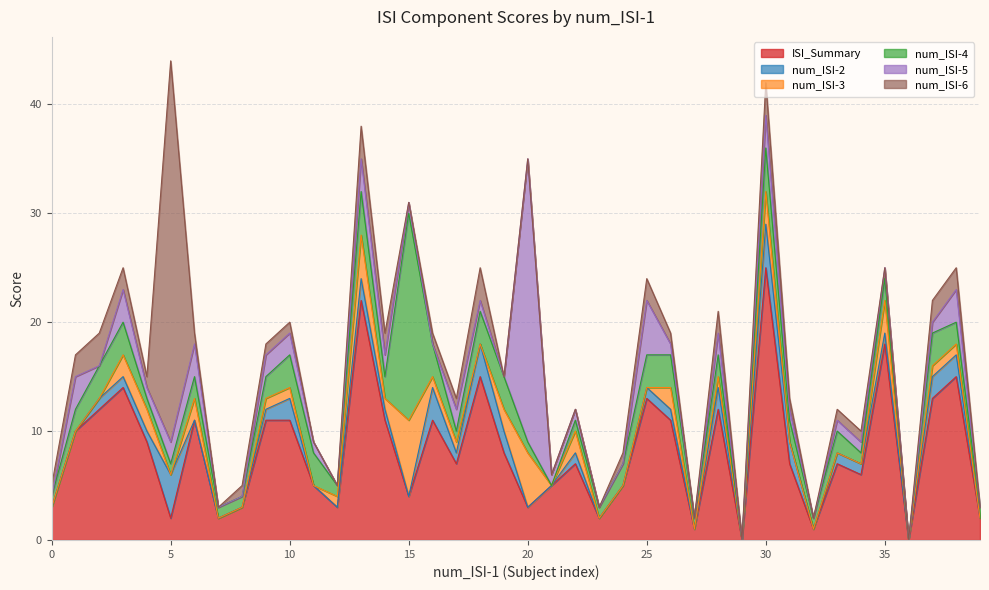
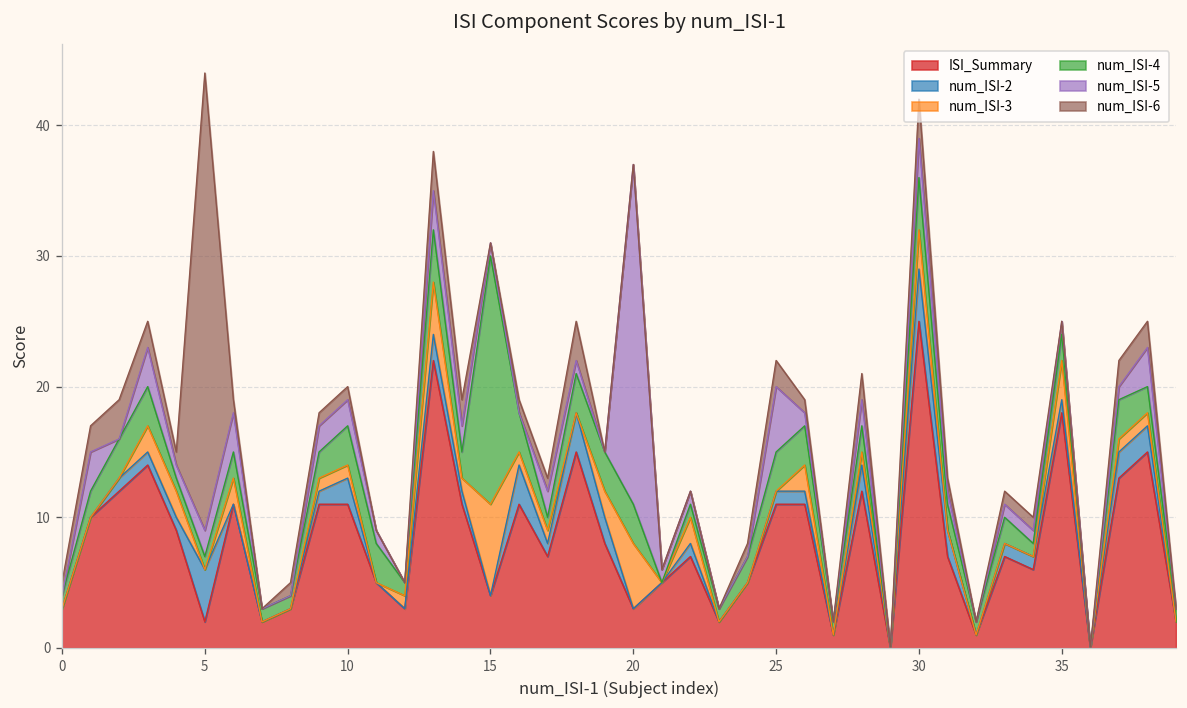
num_ISI-4, 20: 1 -> 3
ISI_Summary, 25: 13 -> 11
